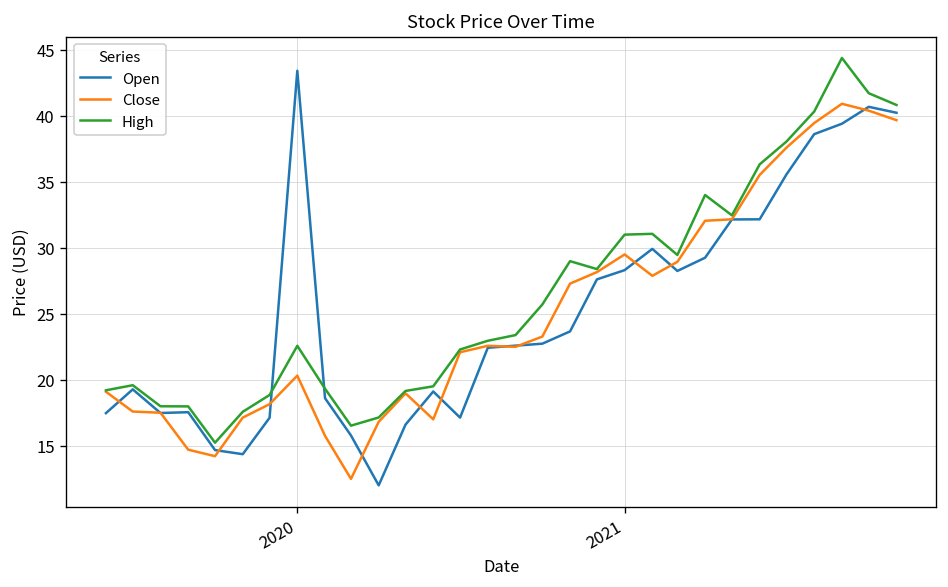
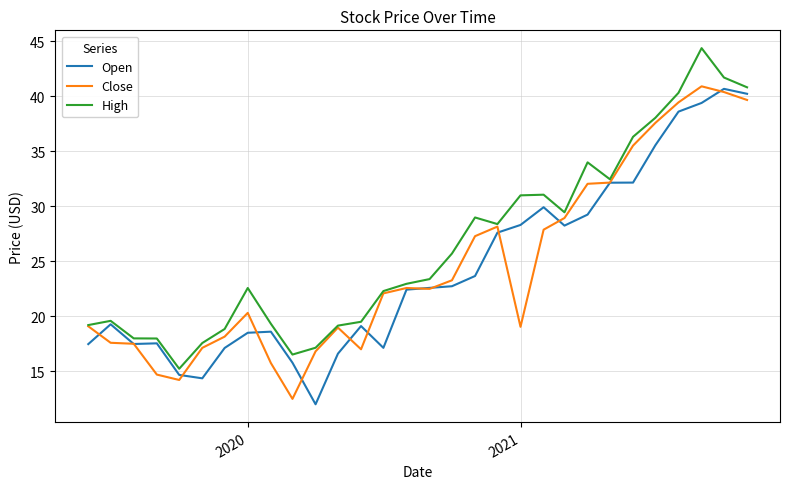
Open, 2020: 43.4 -> 18.5
Close, 2021: 29.5 -> 19.0
